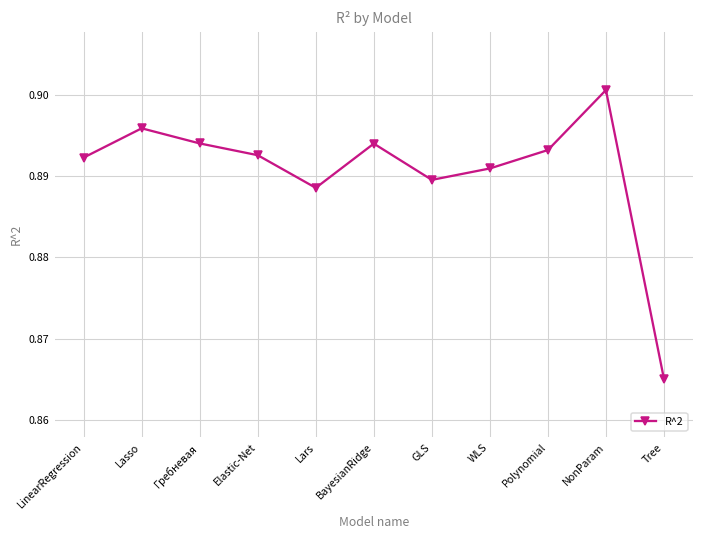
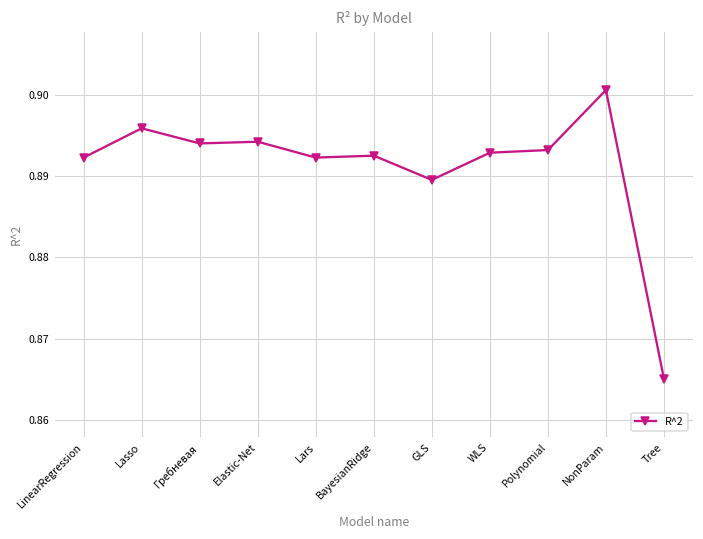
Elastic-Net: 0.893 -> 0.894
Lars: 0.889 -> 0.892
BayesianRidge: 0.894 -> 0.892
WLS: 0.891 -> 0.893
